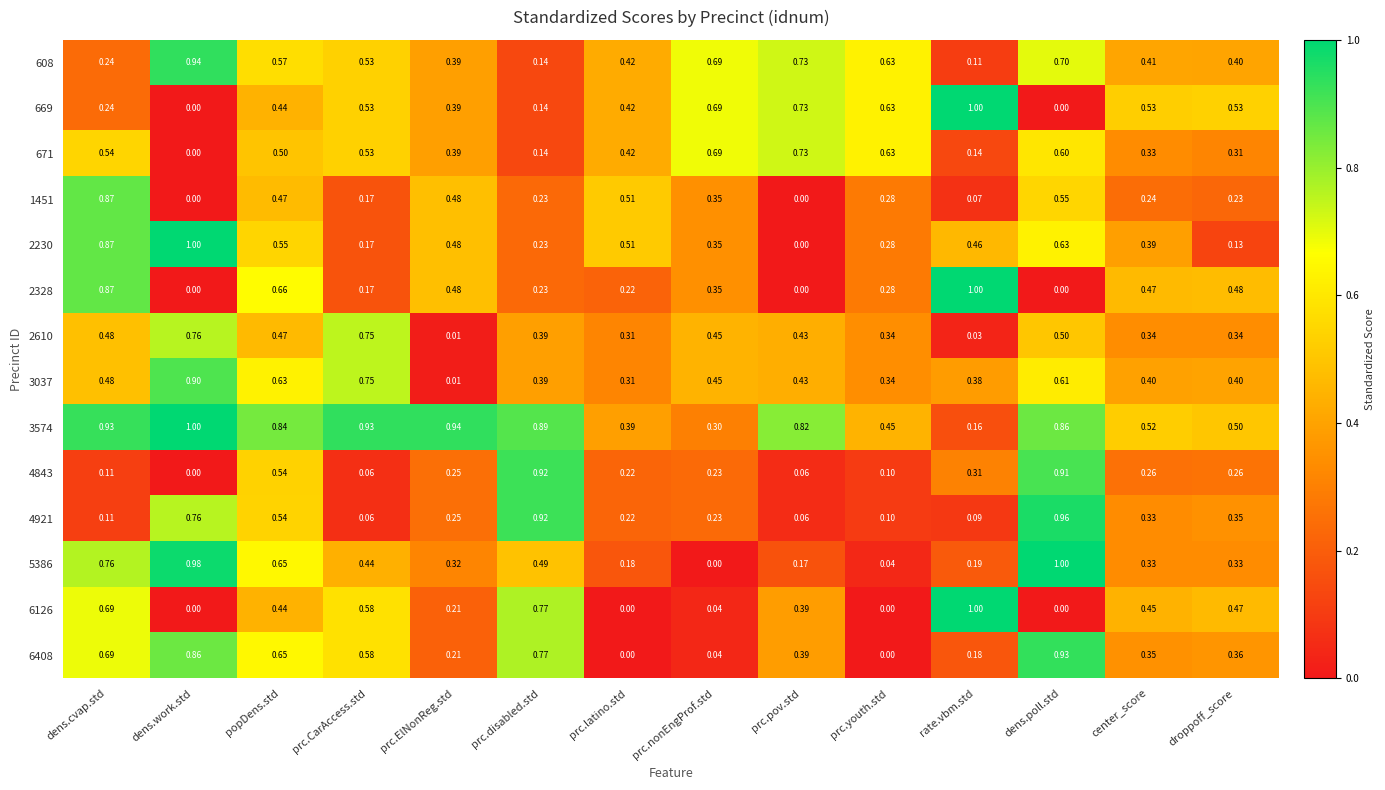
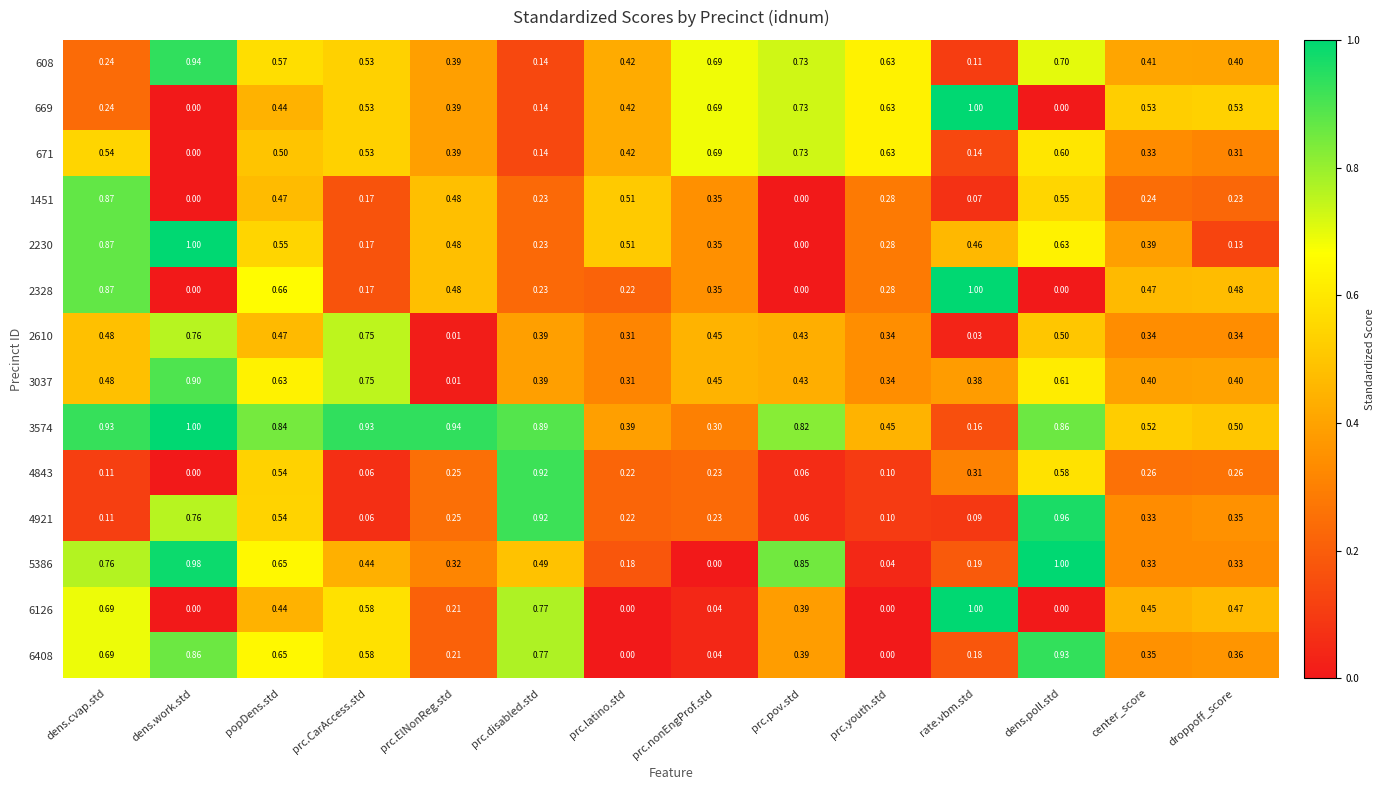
4843, dens.poll.std: 0.91 -> 0.58
5386, prc.pov.std: 0.17 -> 0.85
